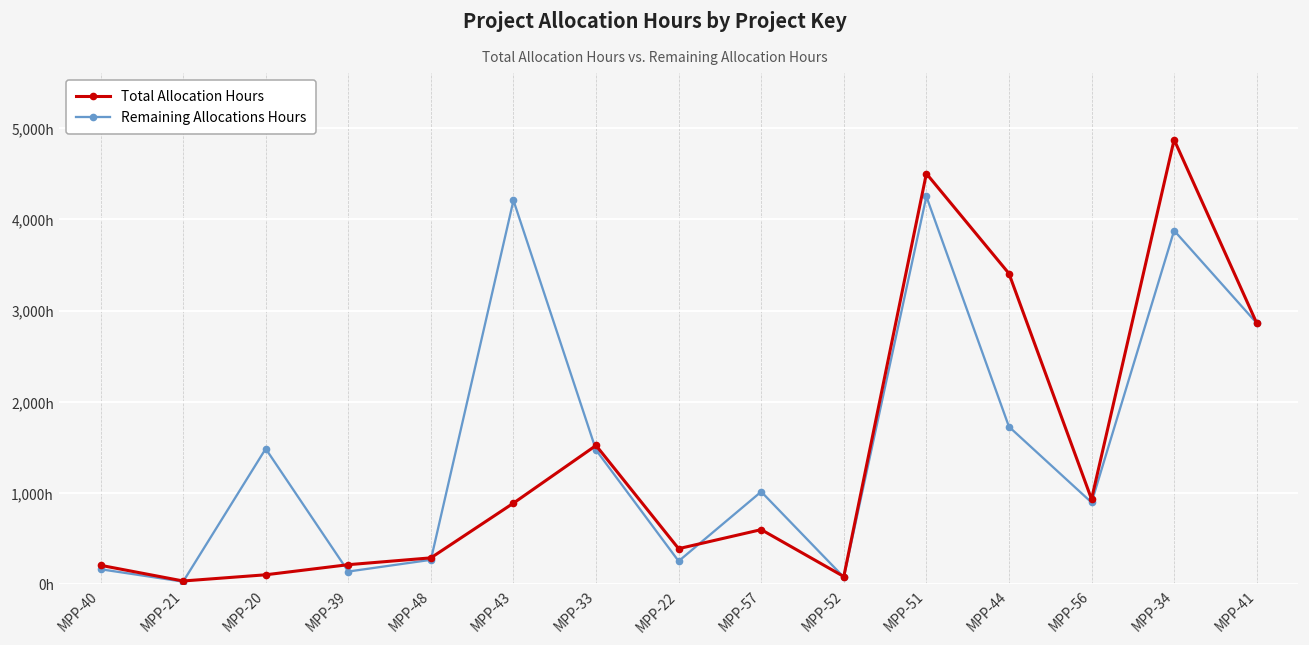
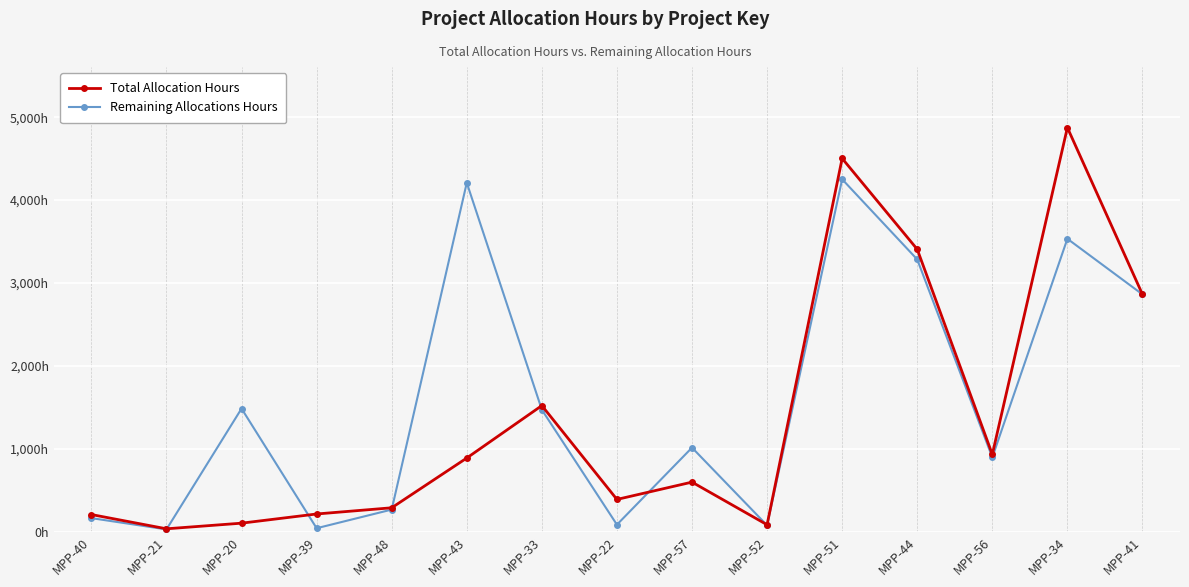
Remaining Allocations Hours, MPP-39: 100h -> 0h
Remaining Allocations Hours, MPP-22: 300h -> 100h
Remaining Allocations Hours, MPP-44: 1,700h -> 3,300h
Remaining Allocations Hours, MPP-34: 3,900h -> 3,500h
